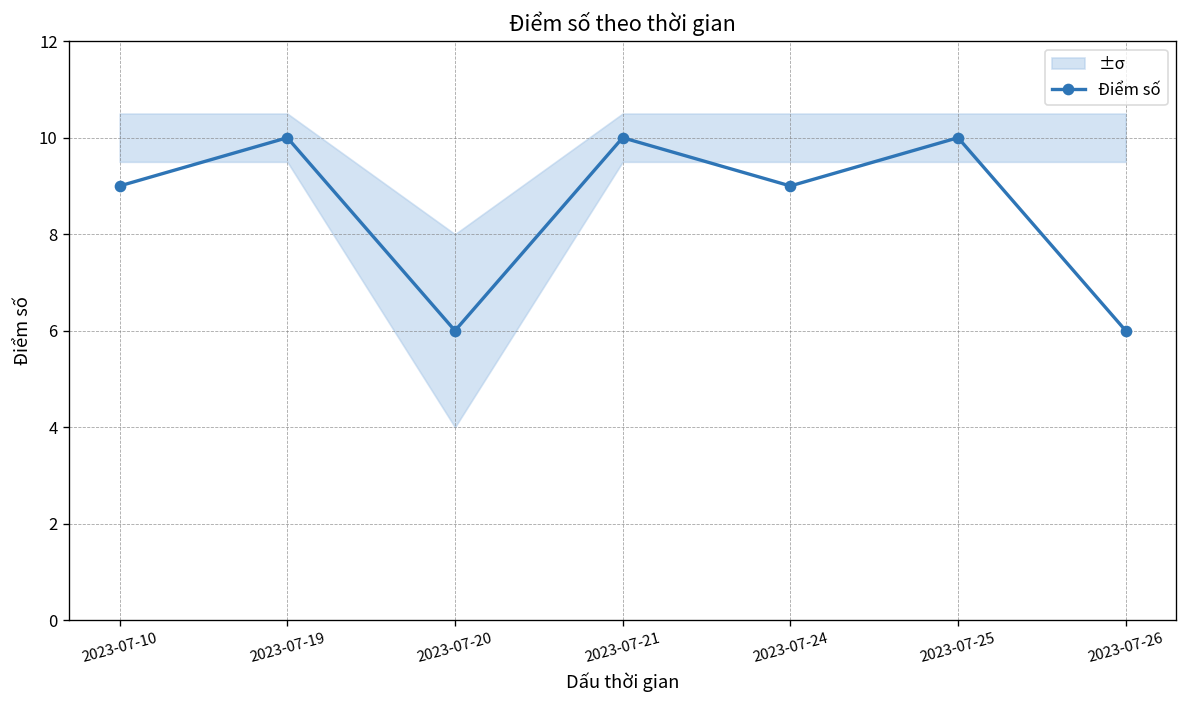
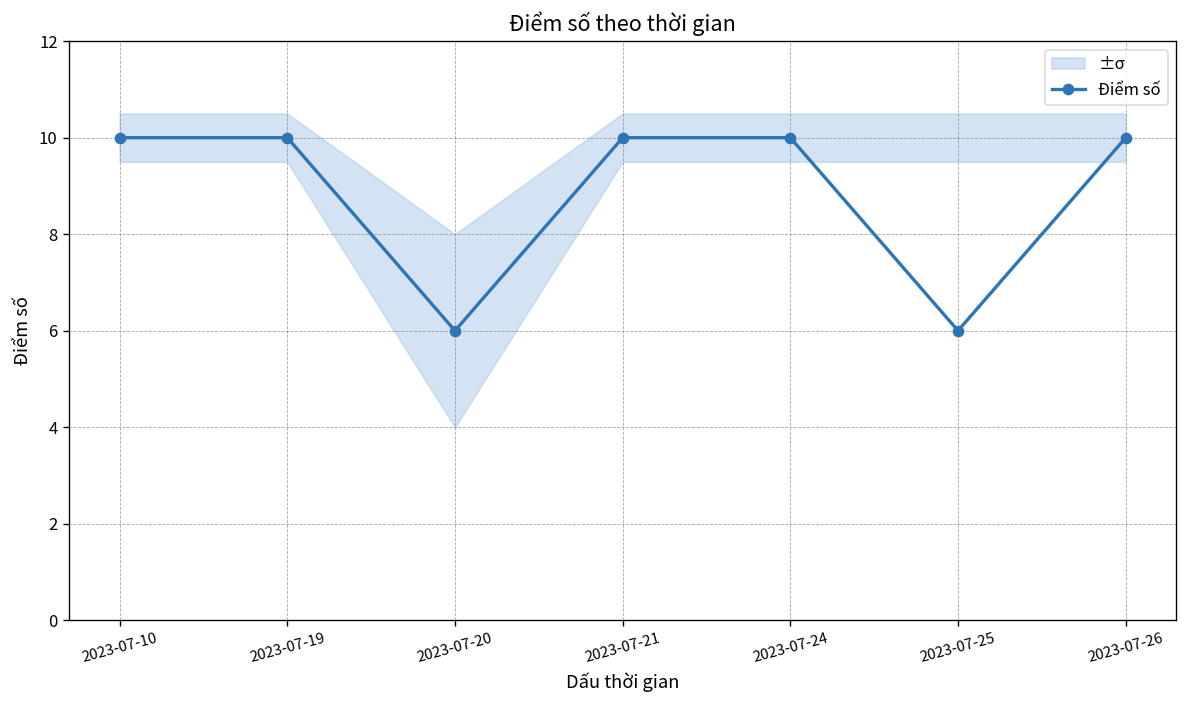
Điểm số, 2023-07-10: 9 -> 10
Điểm số, 2023-07-24: 9 -> 10
Điểm số, 2023-07-25: 10 -> 6
Điểm số, 2023-07-26: 6 -> 10
